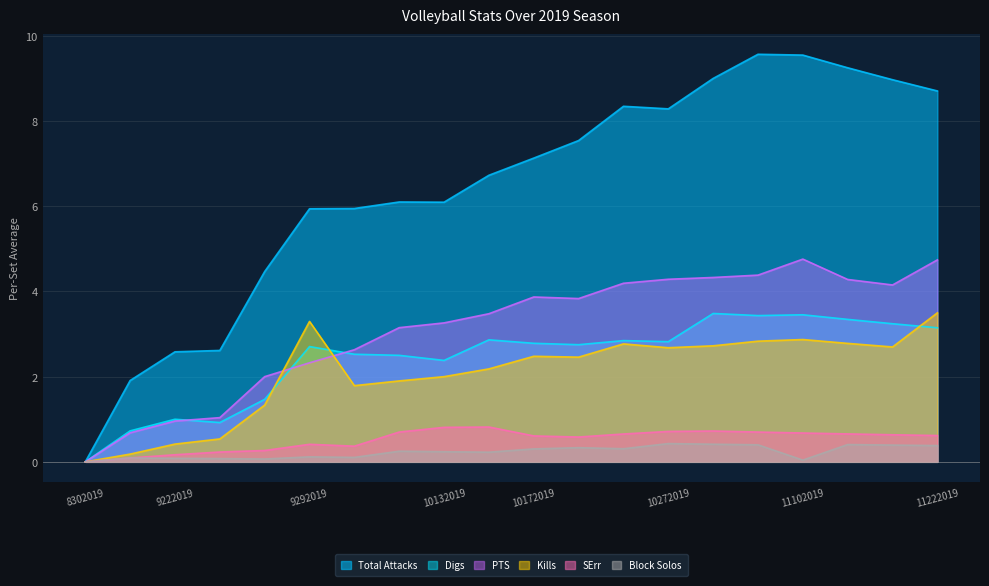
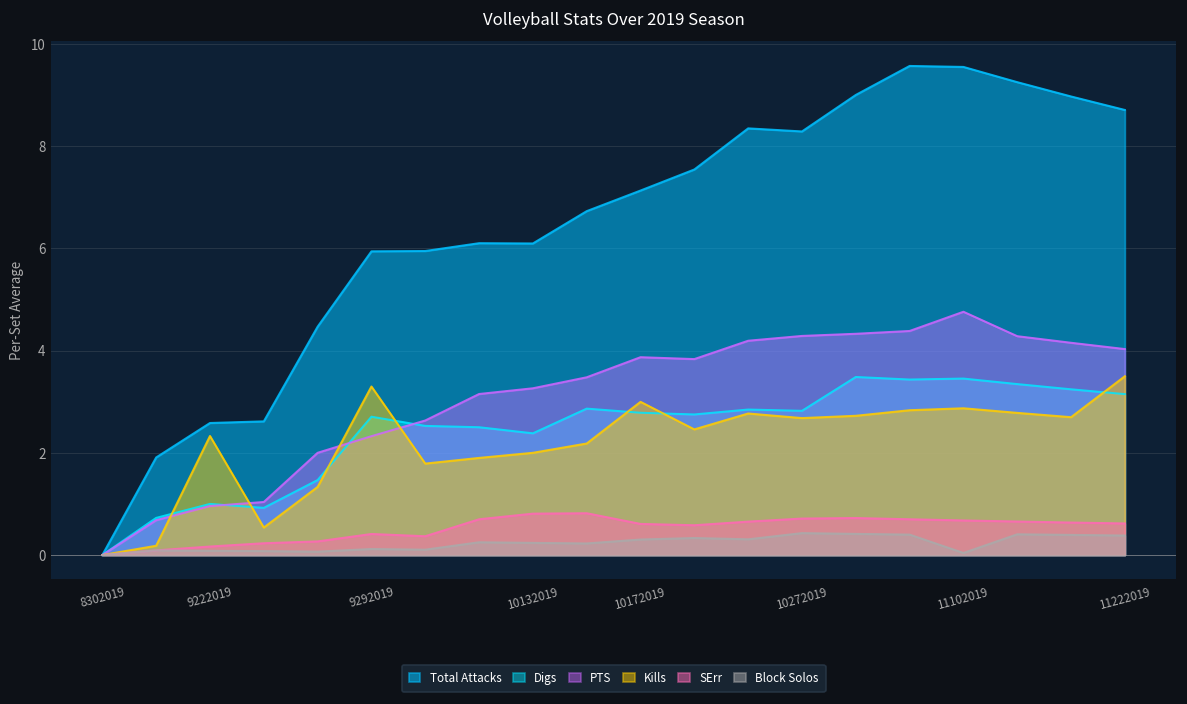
Kills, 9222019: 0.4 -> 2.3
Kills, 10172019: 2.5 -> 3.0
PTS, 11222019: 4.7 -> 4.0
